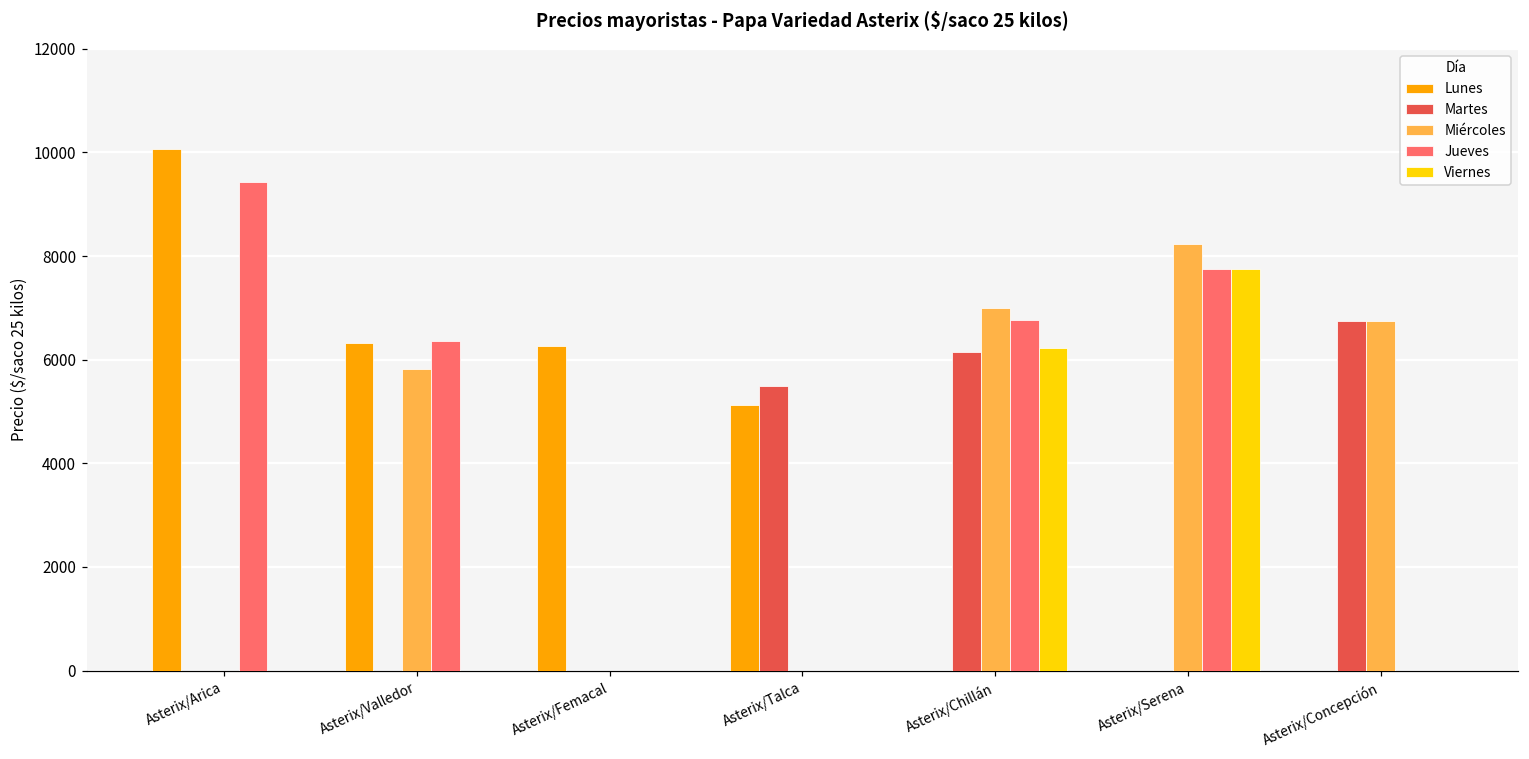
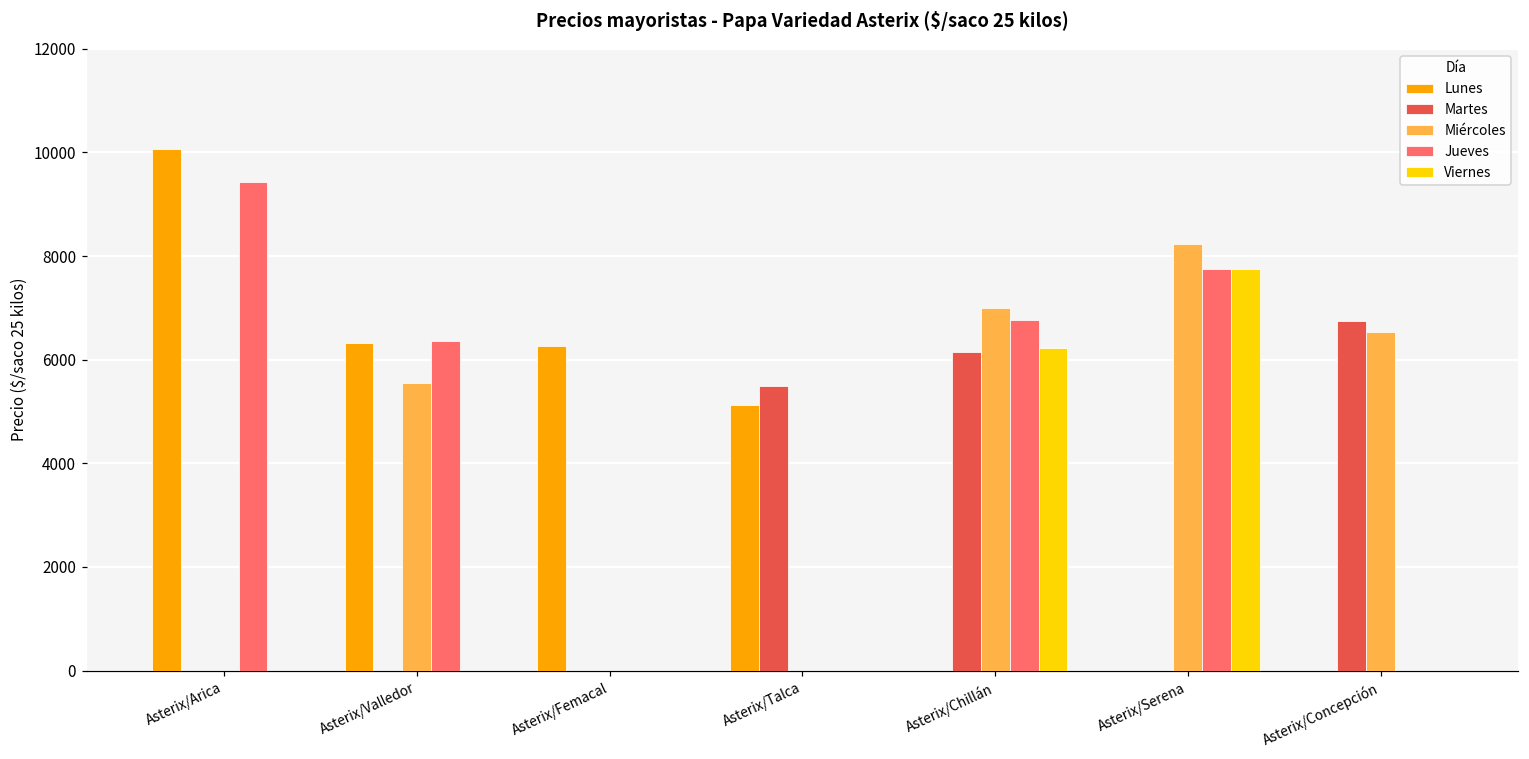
Miércoles, Asterix/Valledor: 5800 -> 5600
Miércoles, Asterix/Concepción: 6800 -> 6500
